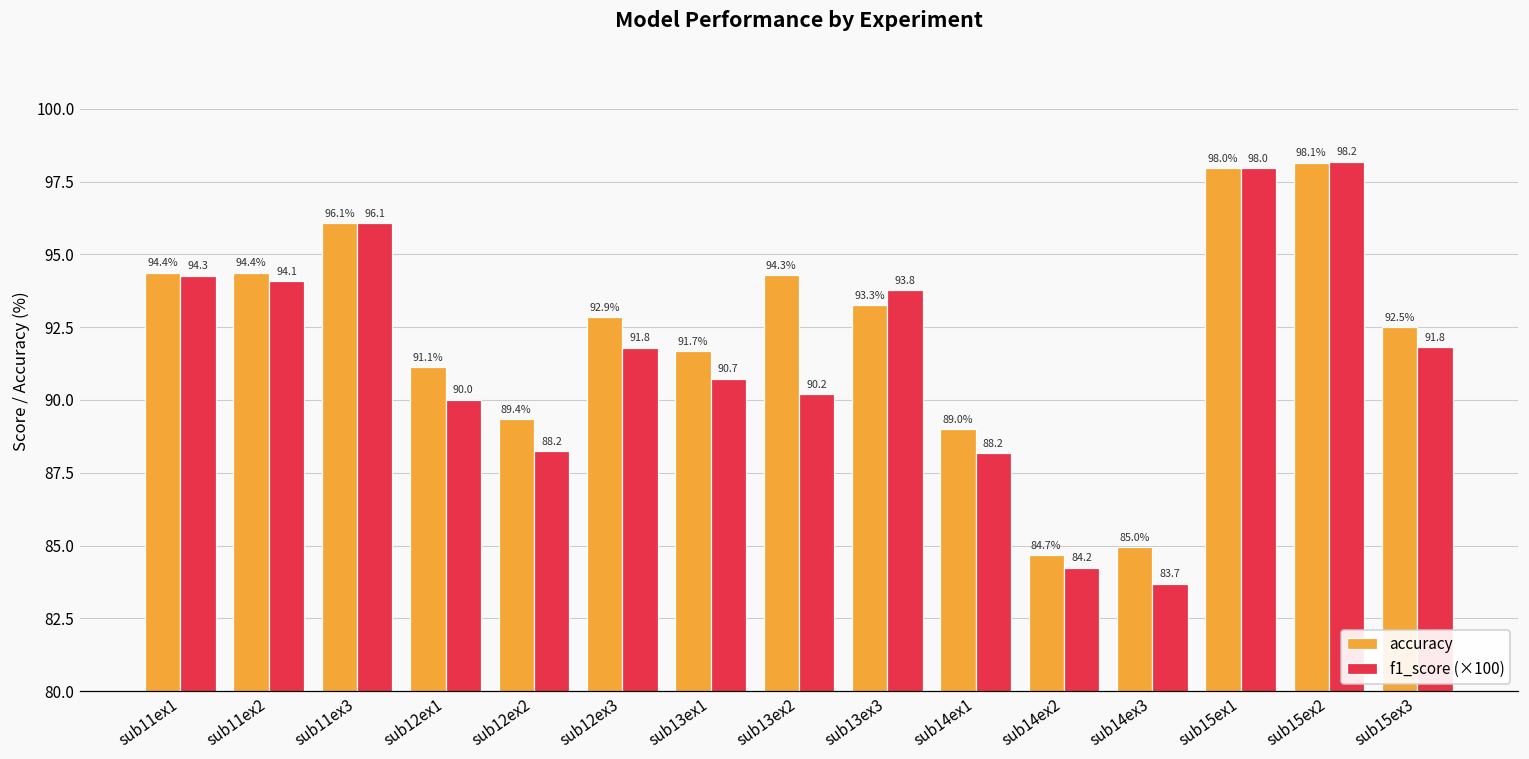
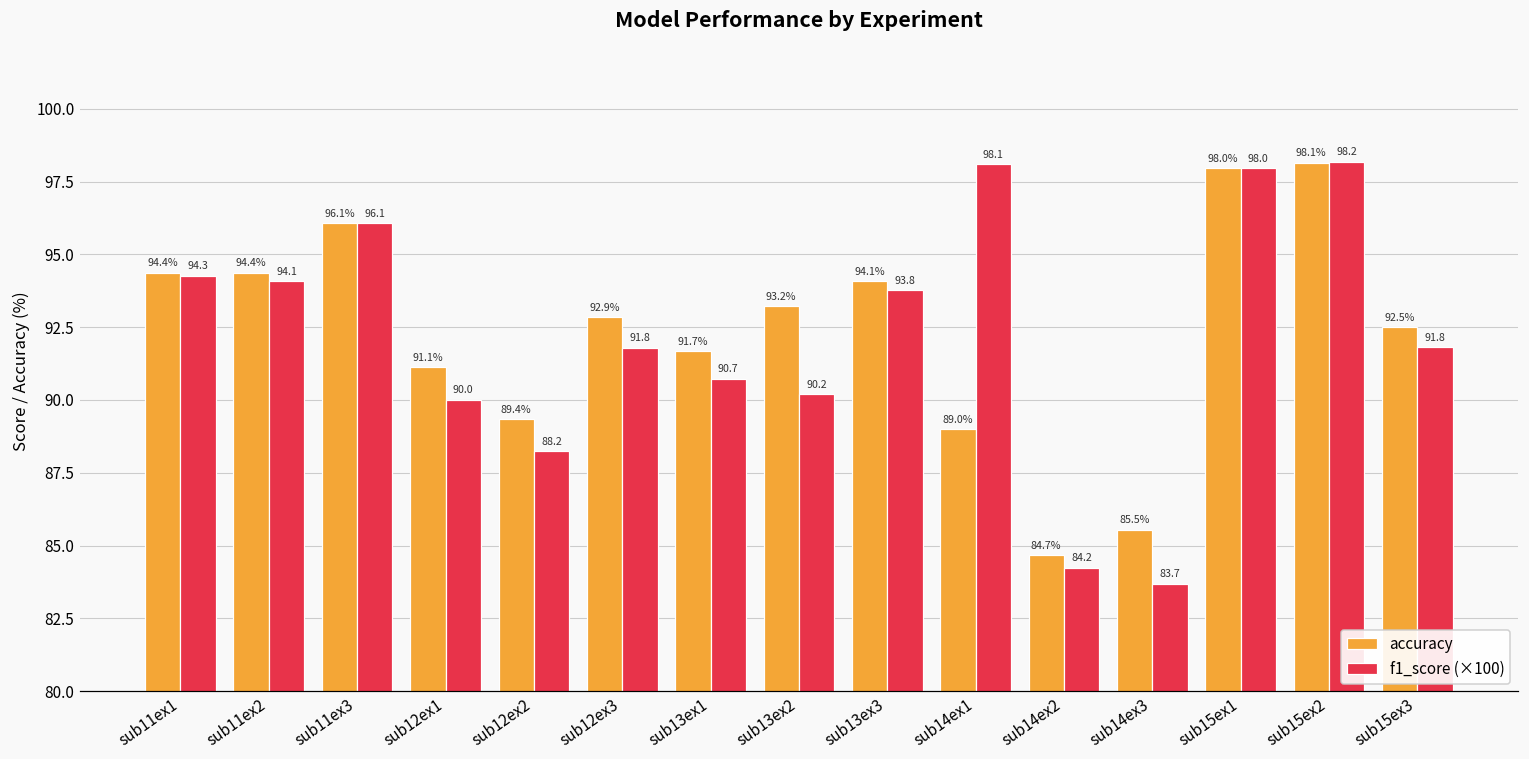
accuracy, sub13ex2: 94.3% -> 93.2%
accuracy, sub13ex3: 93.3% -> 94.1%
f1_score (×100), sub14ex1: 88.2 -> 98.1
accuracy, sub14ex3: 85.0% -> 85.5%
